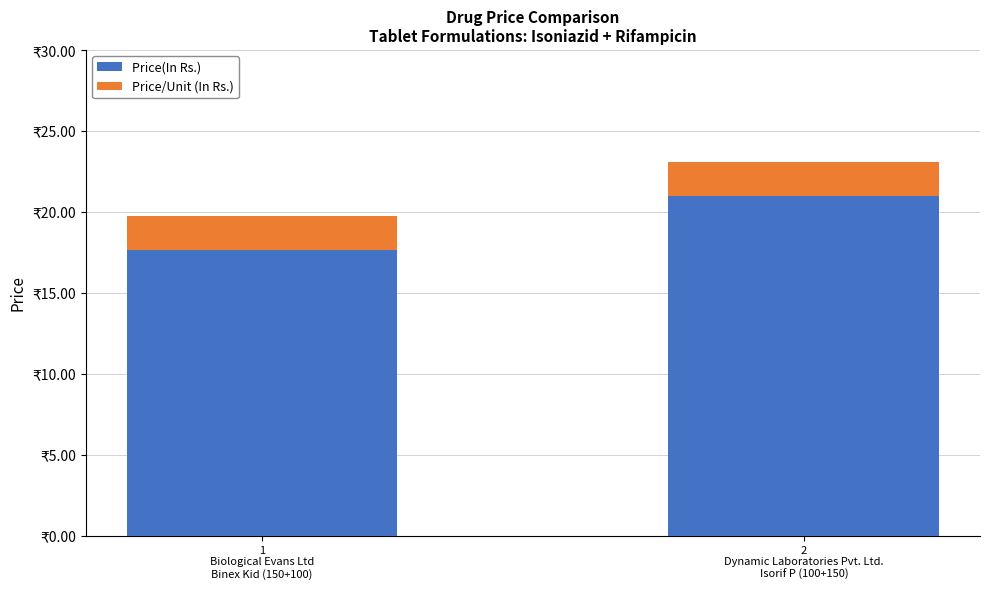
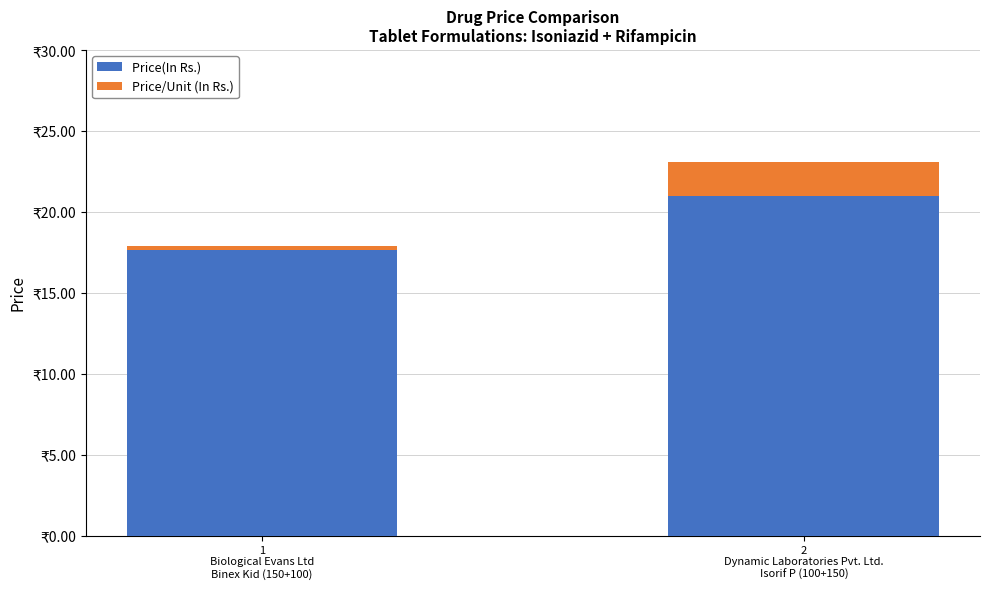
Price/Unit (In Rs.), 1 Biological Evans Ltd Binex Kid (150+100): ₹2.1 -> ₹0.3
